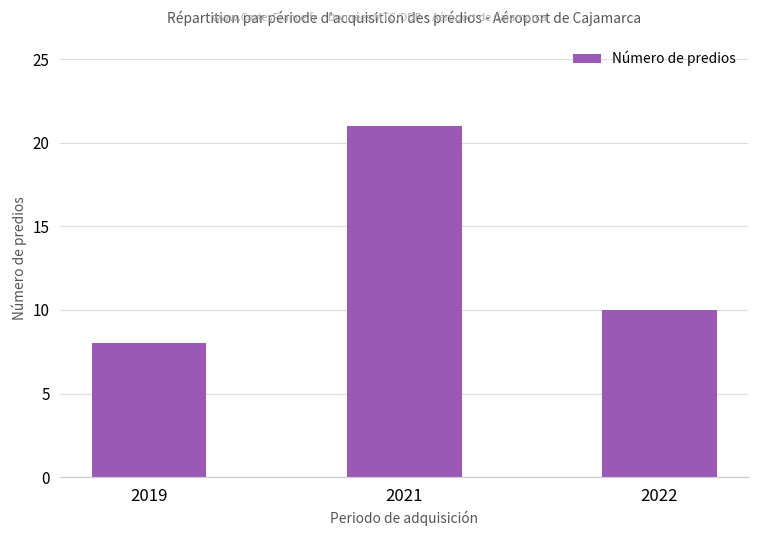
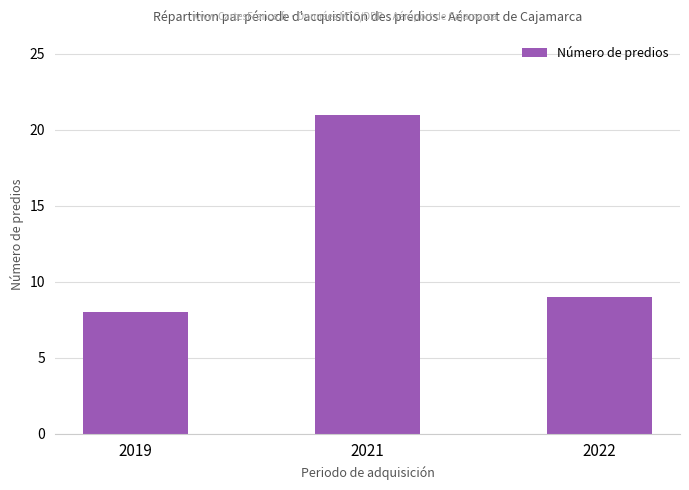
2022: 10 -> 9
